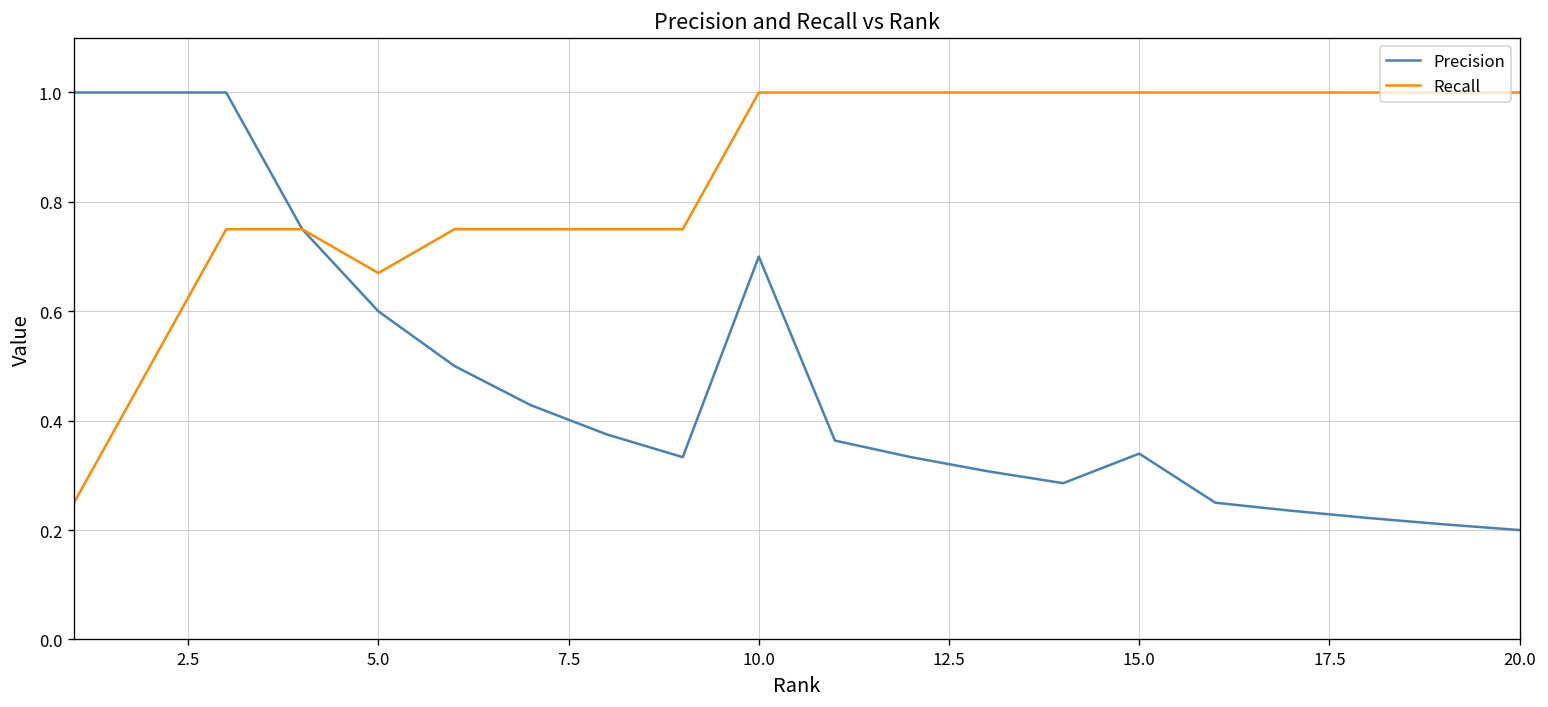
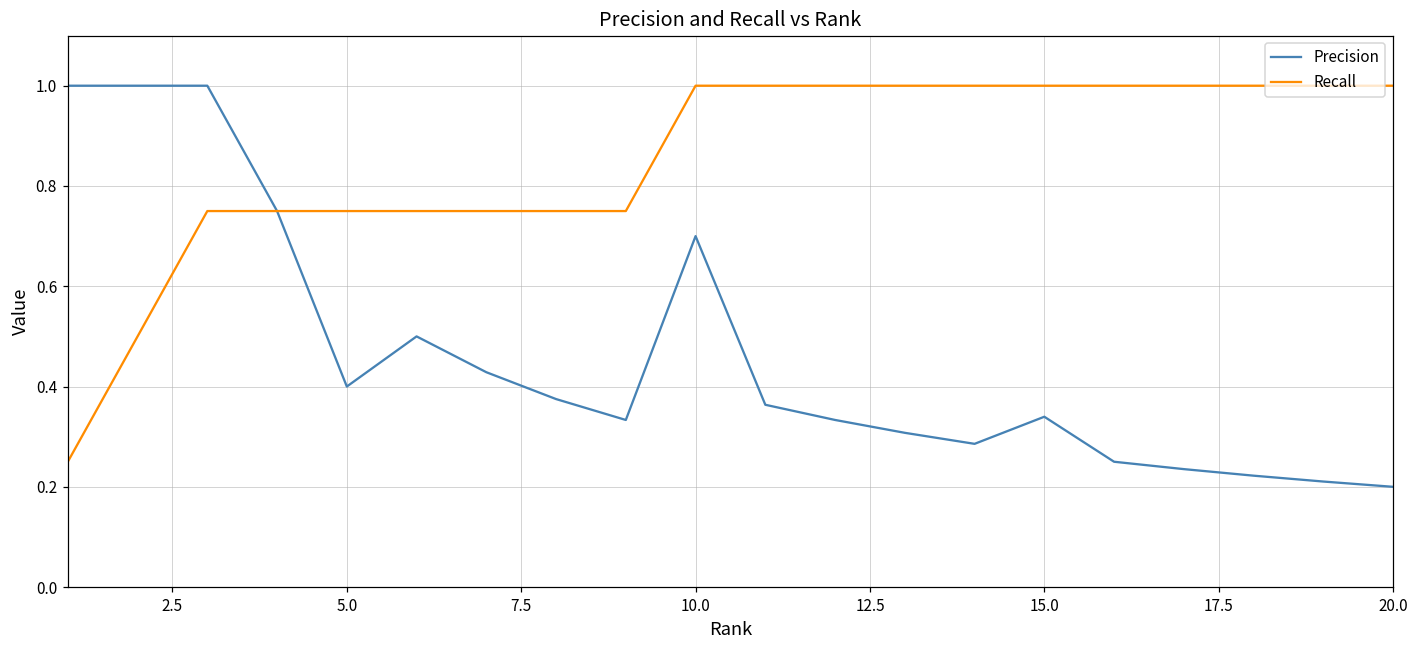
Precision, 5.0: 0.6 -> 0.4
Recall, 5.0: 0.67 -> 0.75
